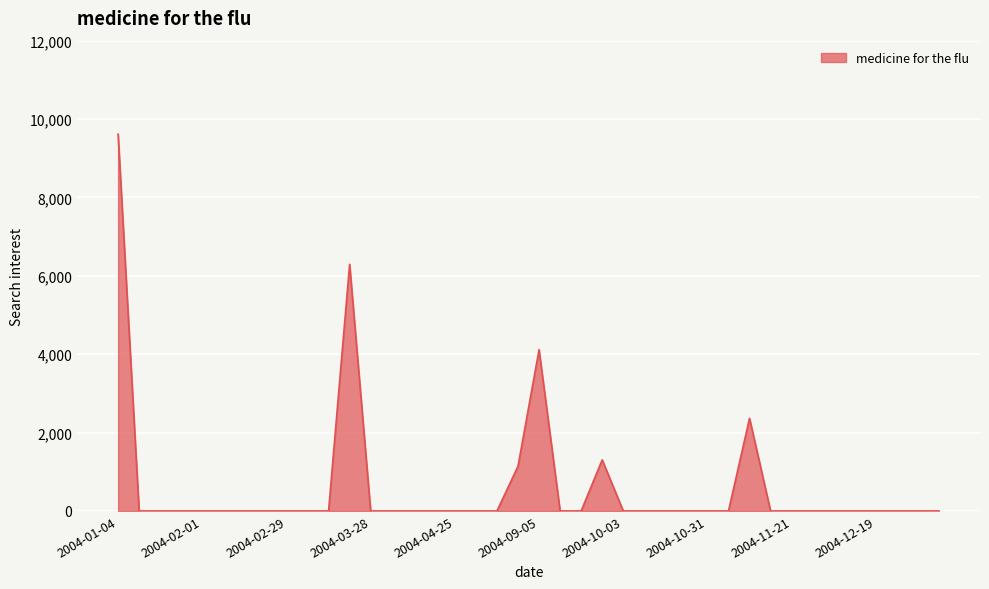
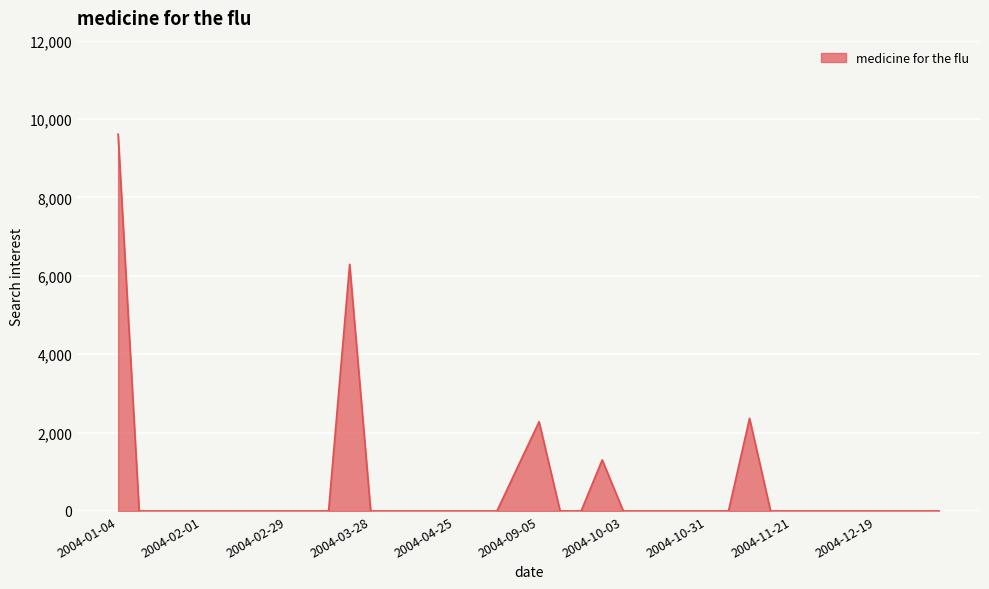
2004-09-05: 4,100 -> 2,300
